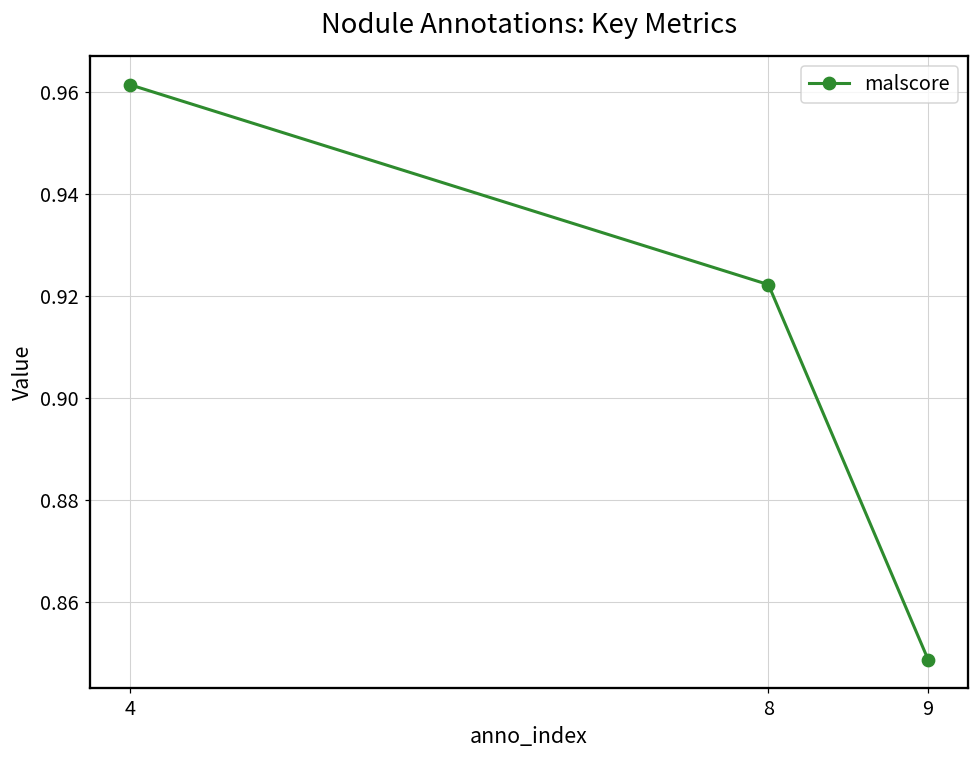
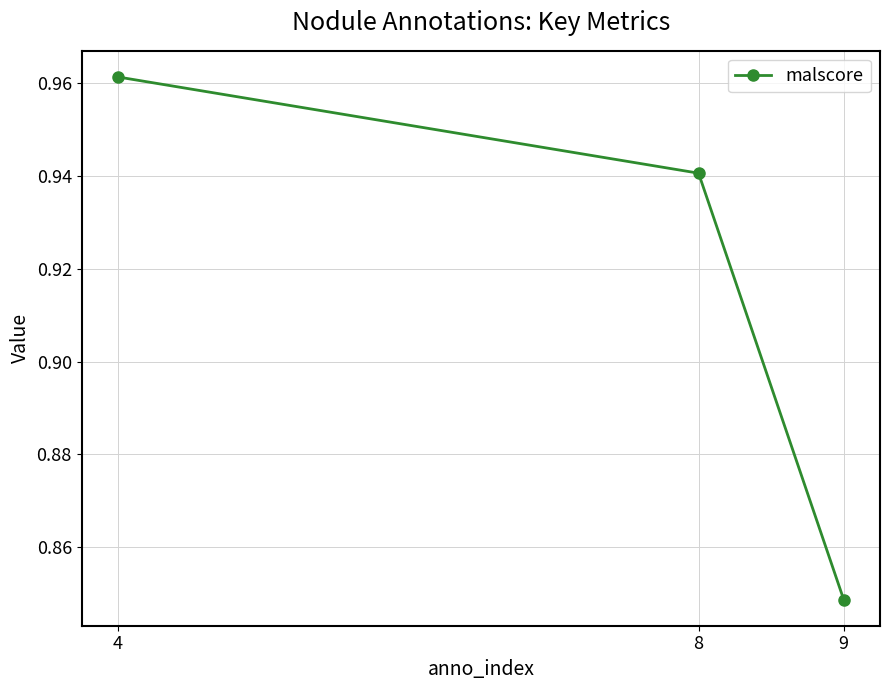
8: 0.922 -> 0.941
